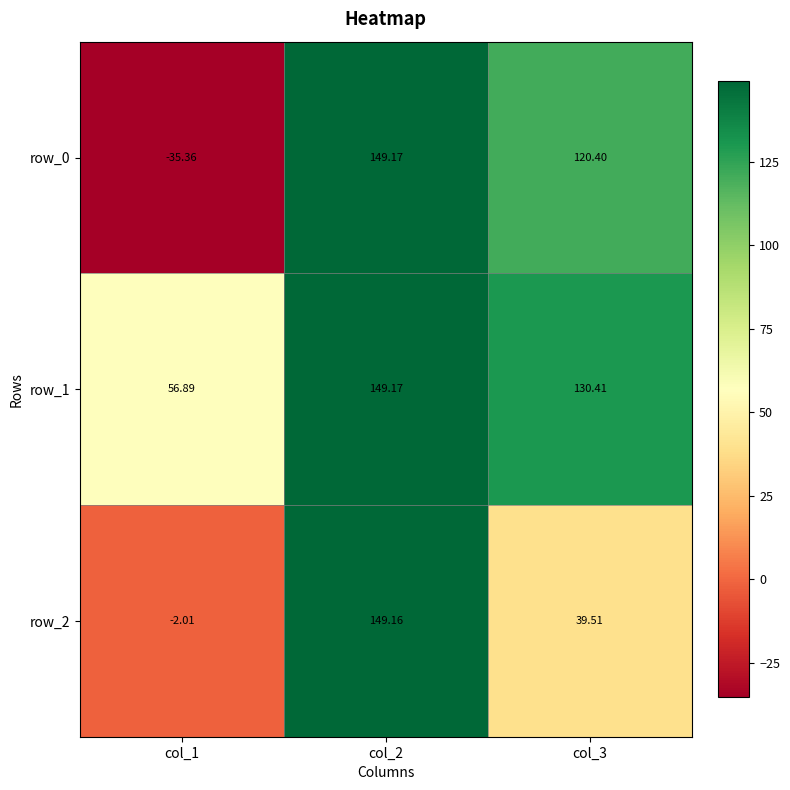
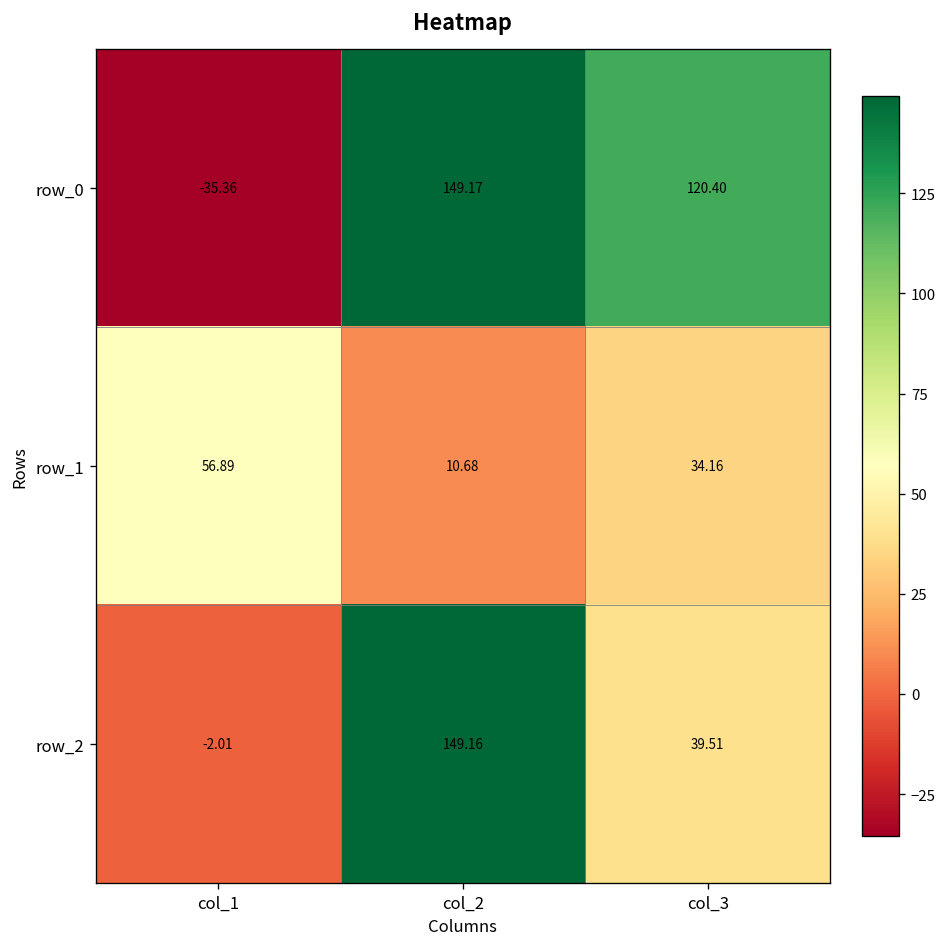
row_1, col_2: 149.17 -> 10.68
row_1, col_3: 130.41 -> 34.16
